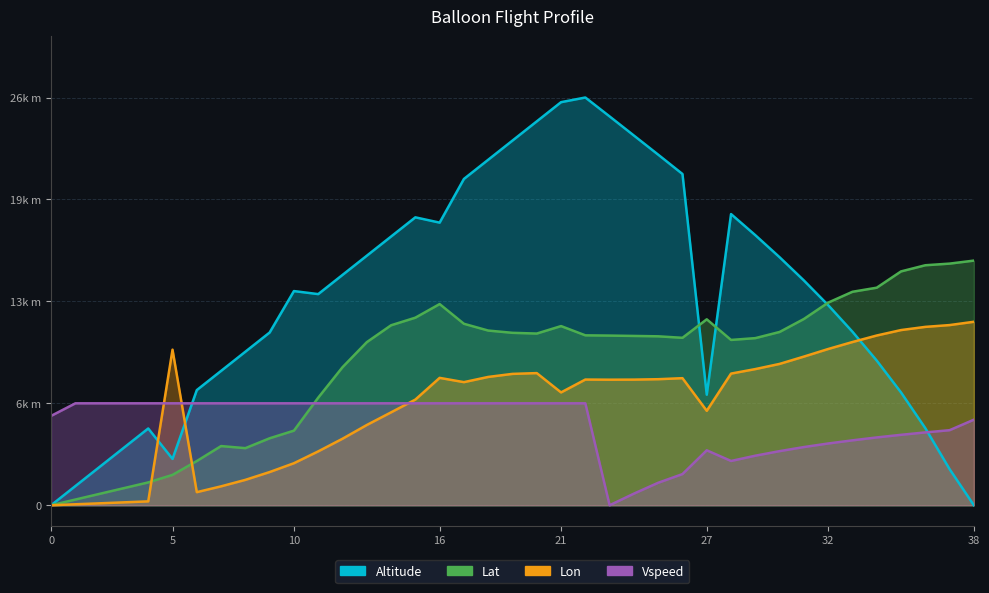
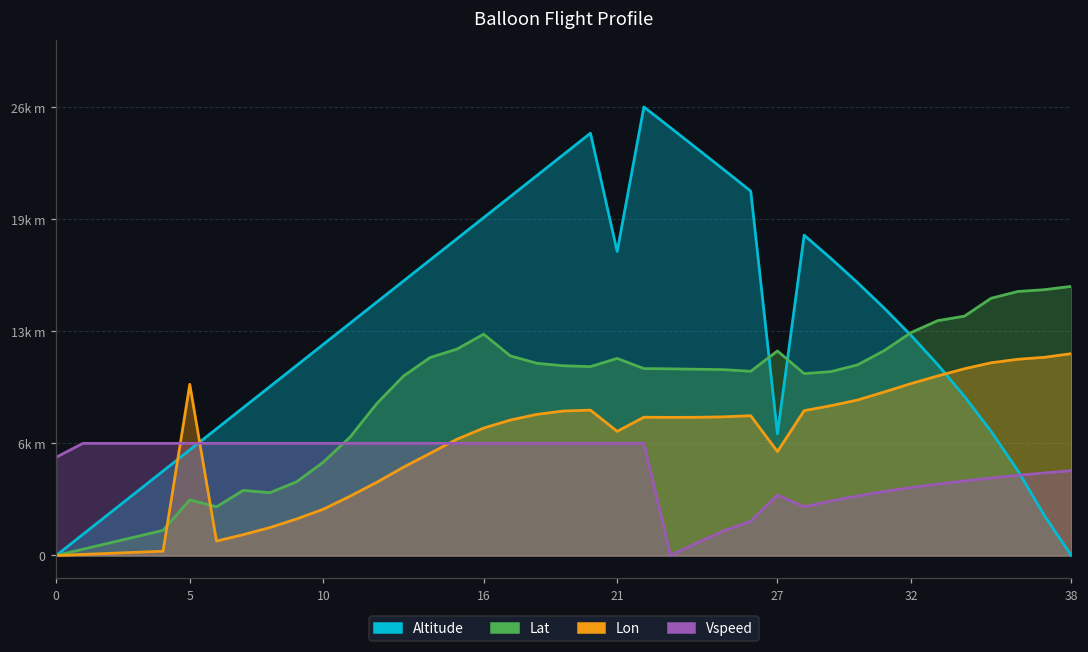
Altitude, 5: 3.0k m -> 6.2k m
Lat, 5: 2.0k m -> 3.3k m
Altitude, 10: 13.8k m -> 12.4k m
Lat, 10: 4.8k m -> 5.5k m
Altitude, 16: 18.2k m -> 19.8k m
Lon, 16: 8.2k m -> 7.5k m
Altitude, 21: 26.0k m -> 17.8k m
Vspeed, 38: 5.5k m -> 5.0k m
